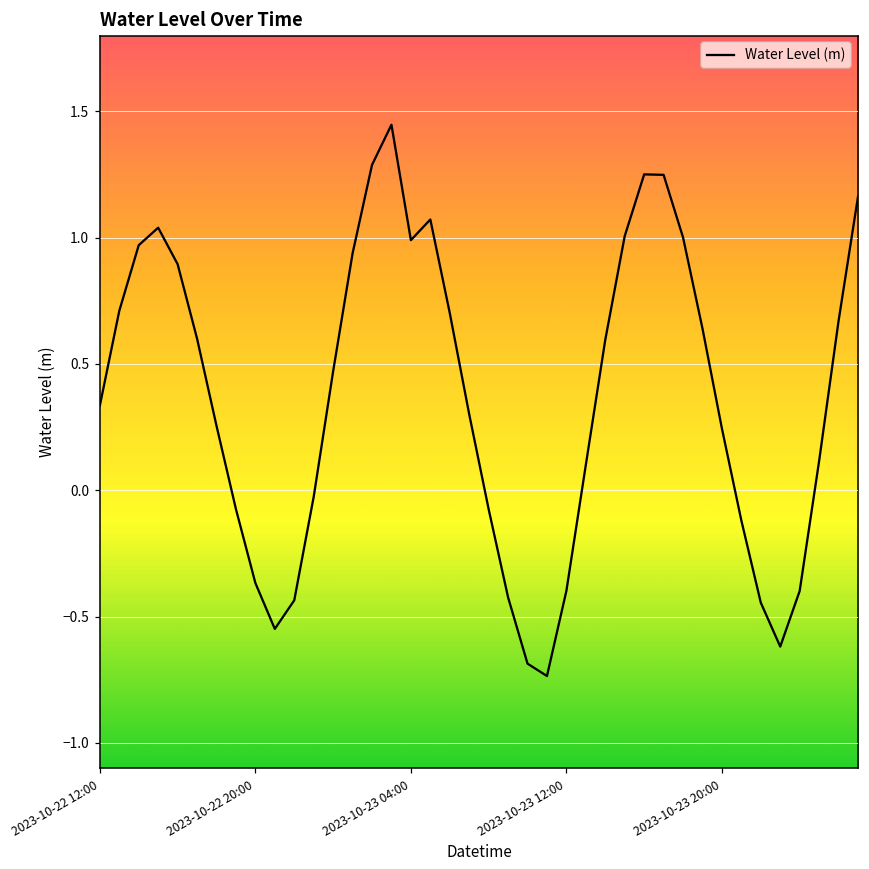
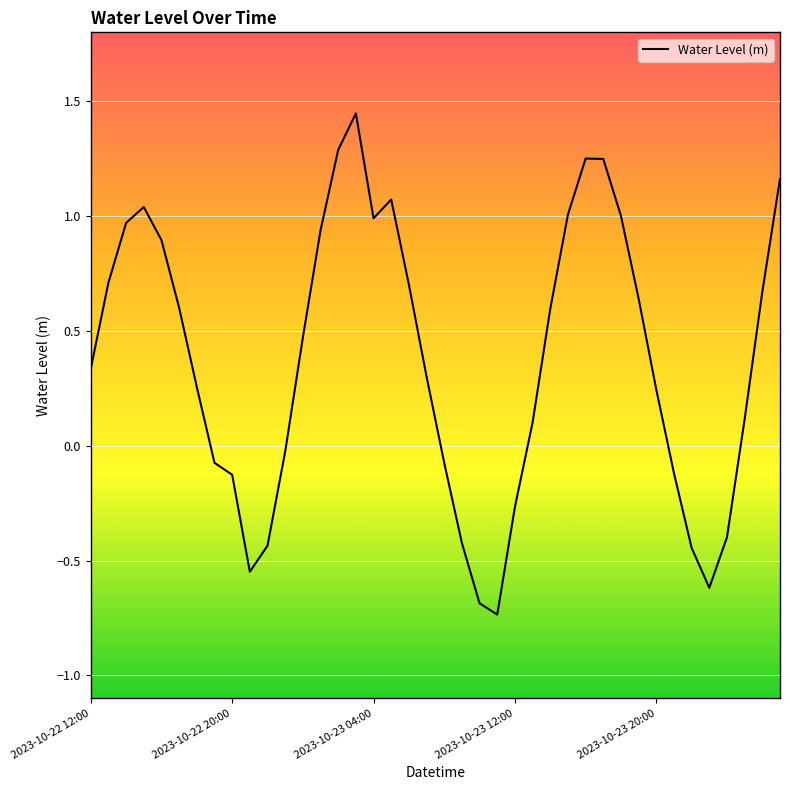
2023-10-22 20:00: -0.37 -> -0.13
2023-10-23 12:00: -0.40 -> -0.27
